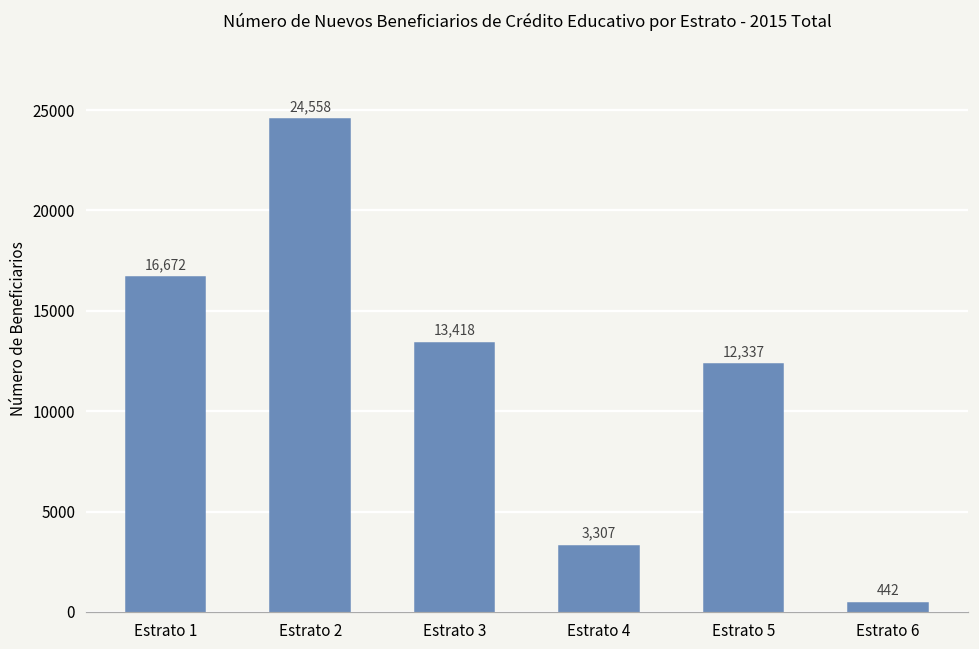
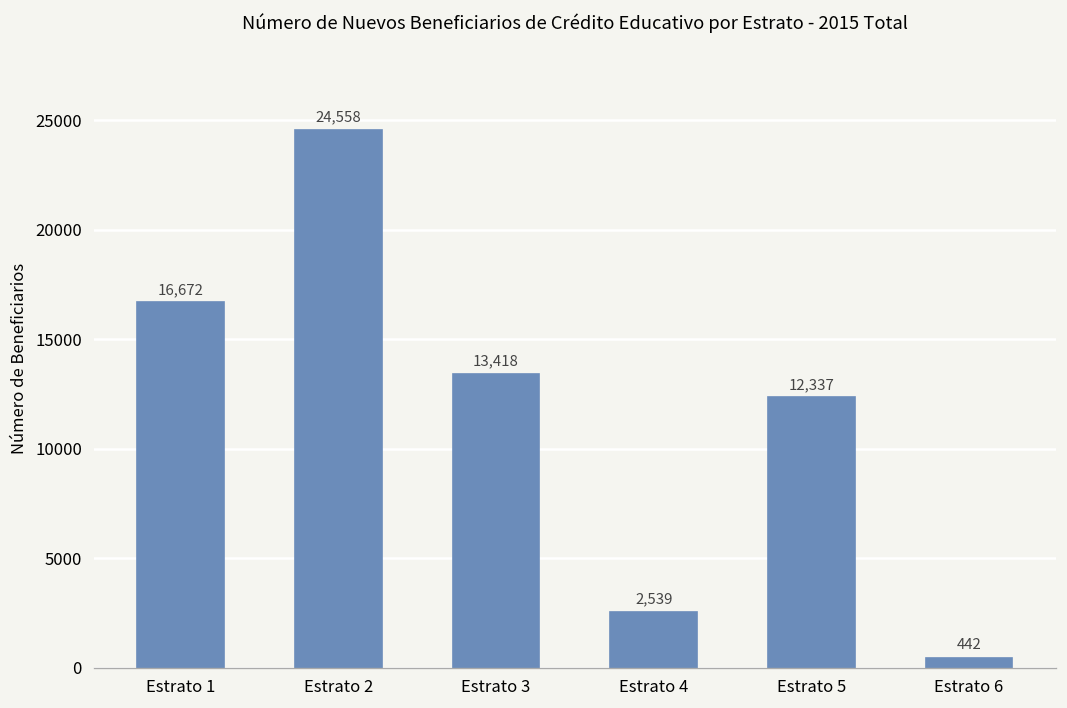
Estrato 4: 3,307 -> 2,539
